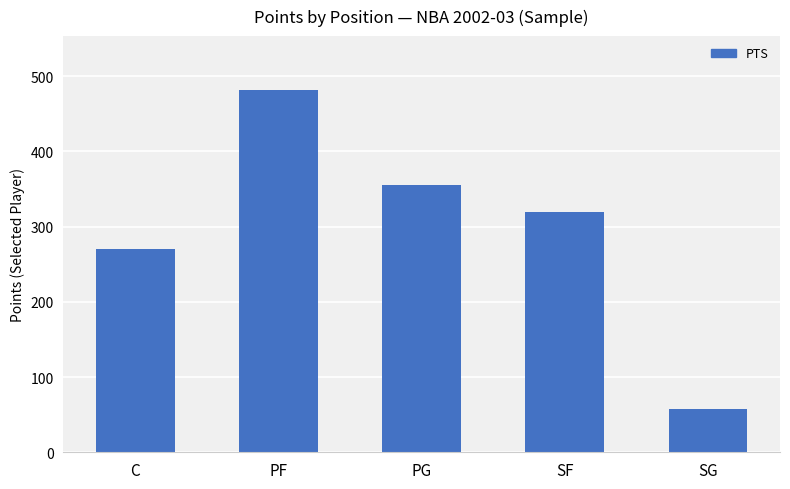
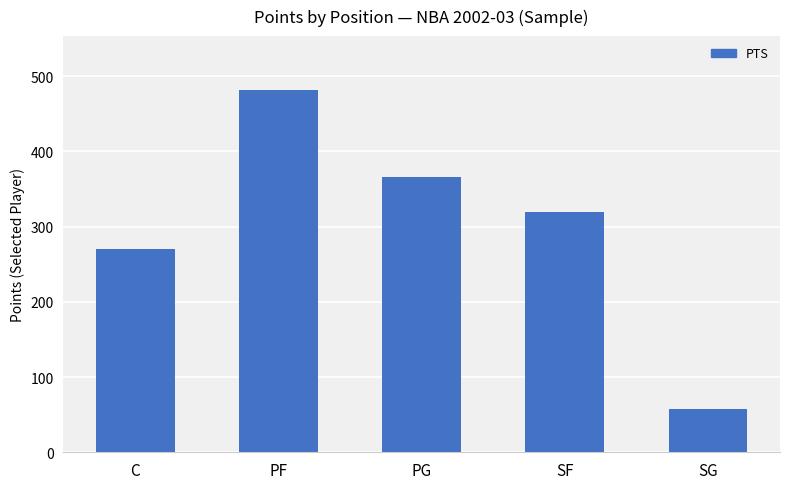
PG: 360 -> 370
